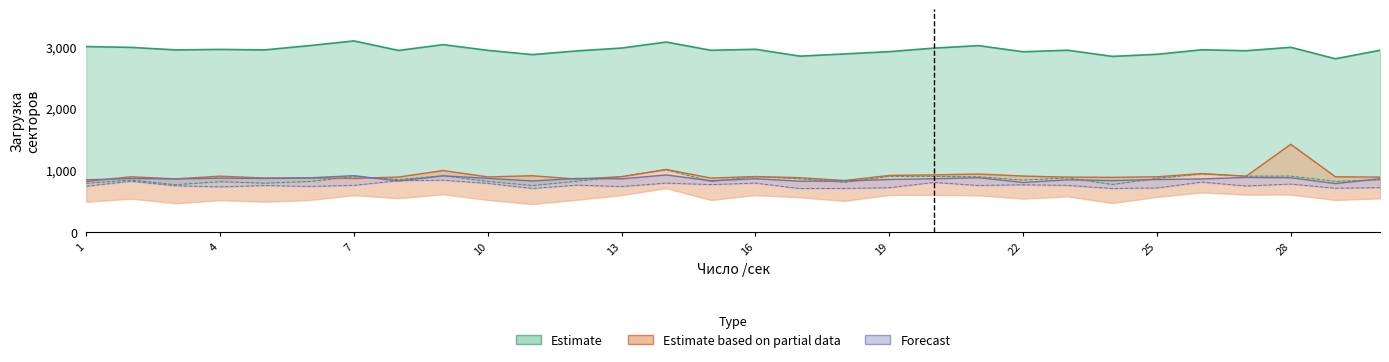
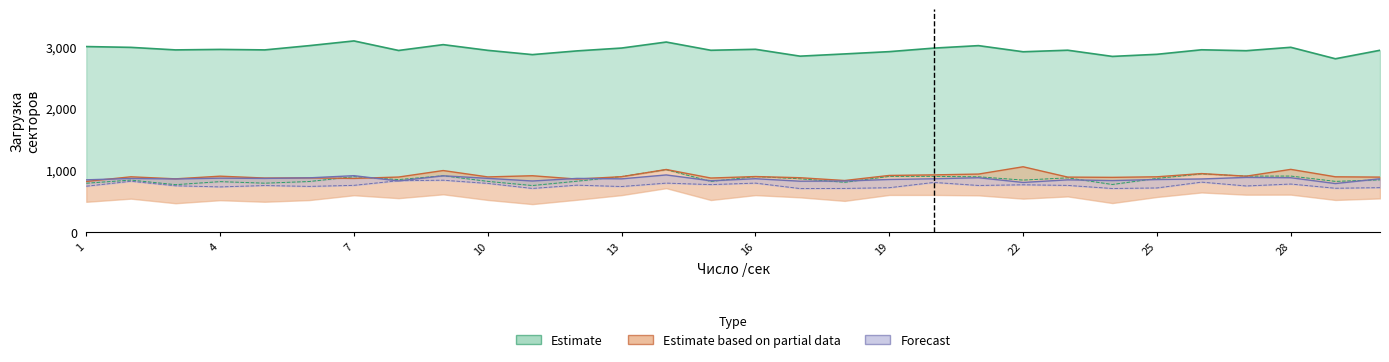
Estimate based on partial data, 22: 900 -> 1,100
Estimate based on partial data, 28: 1,400 -> 1,000
